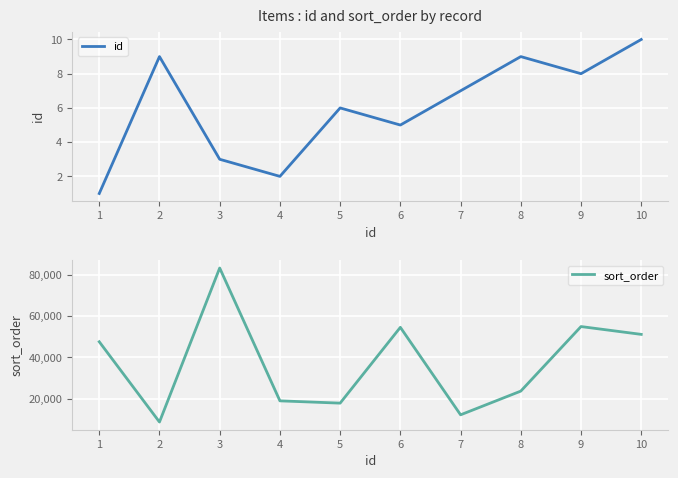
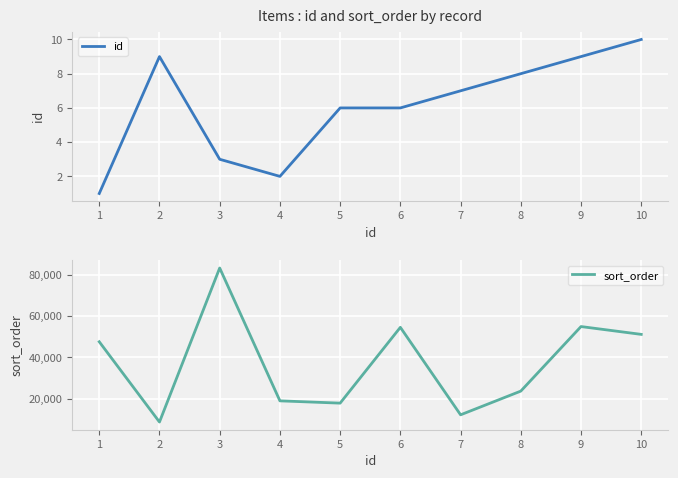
Items : id and sort_order by record, 6: 5 -> 6
Items : id and sort_order by record, 8: 9 -> 8
Items : id and sort_order by record, 9: 8 -> 9
